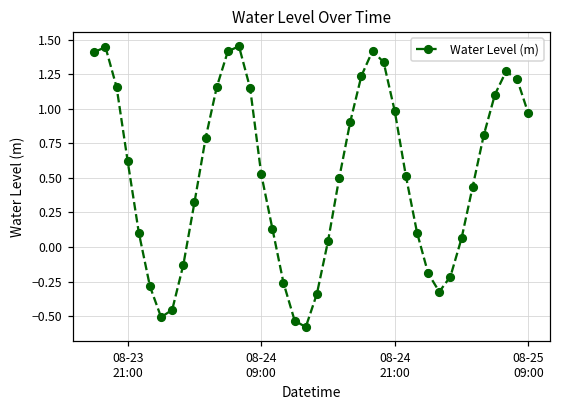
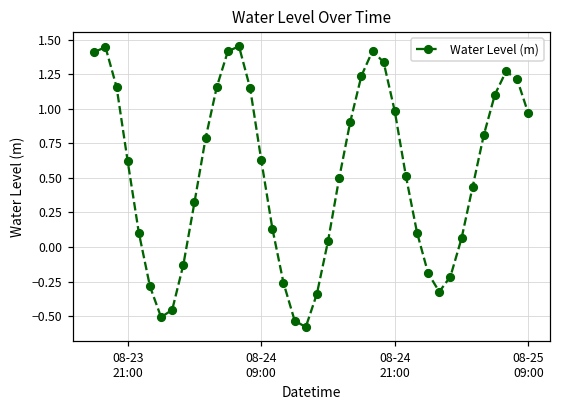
08-24 09:00: 0.53 -> 0.63
